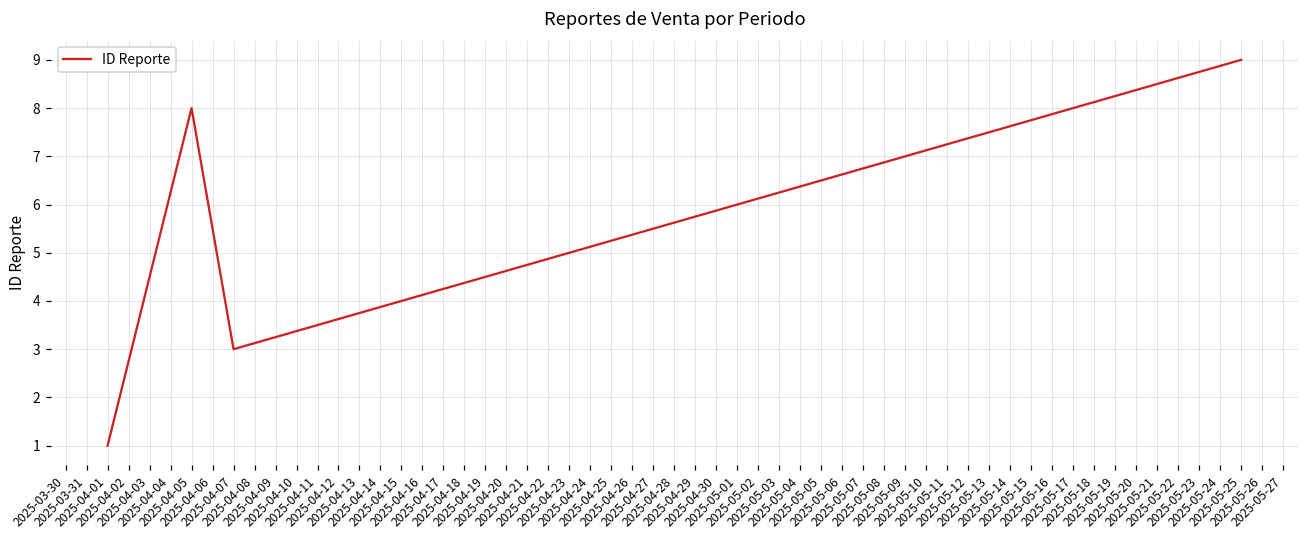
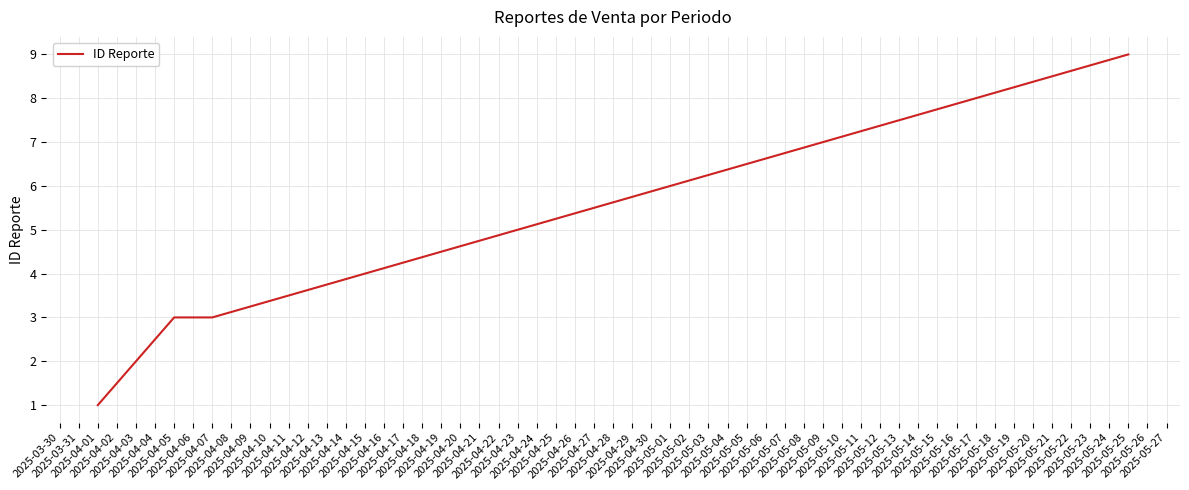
2025-04-05: 8 -> 3
